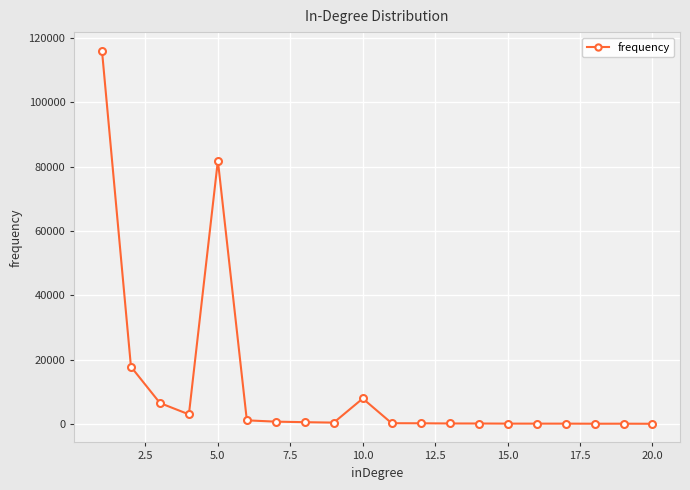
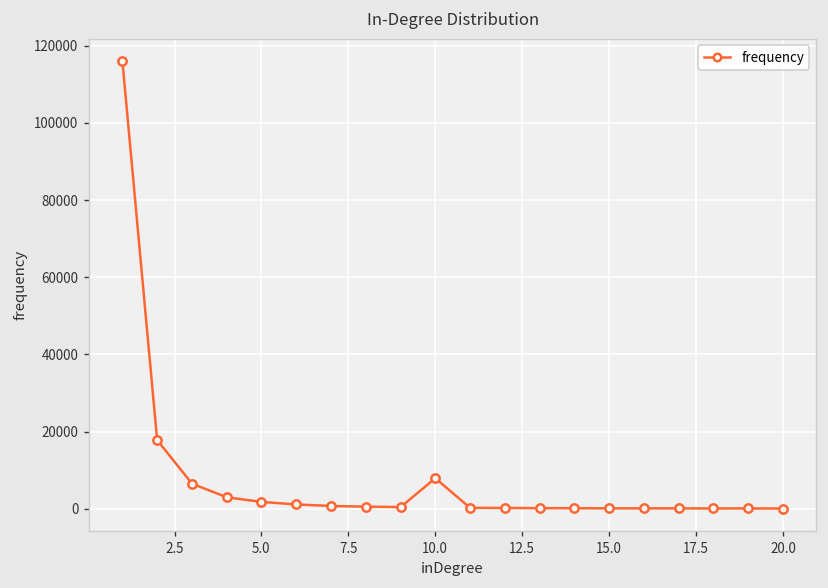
5.0: 82000 -> 2000
